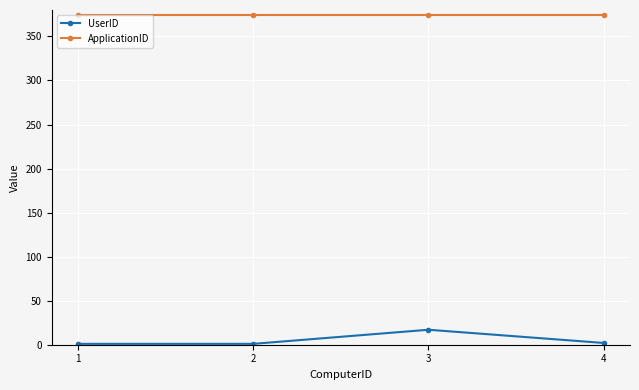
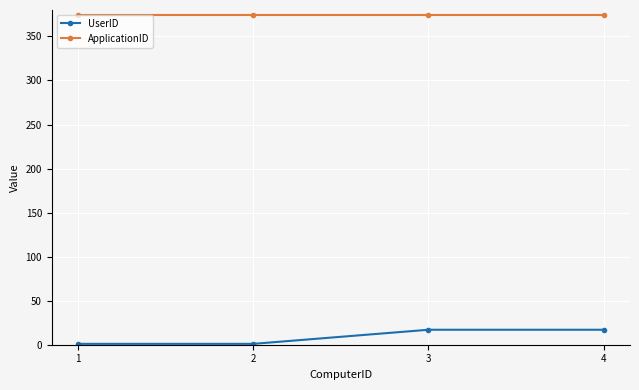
UserID, 4: 0 -> 20
